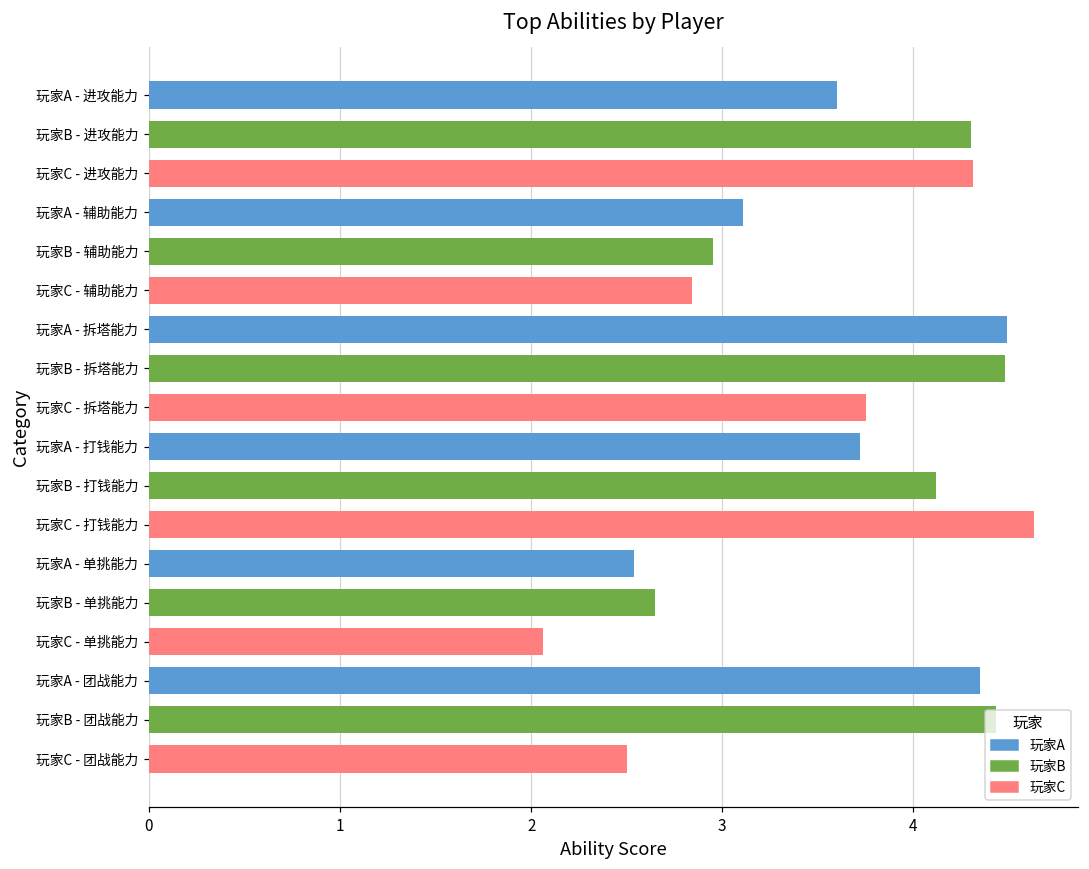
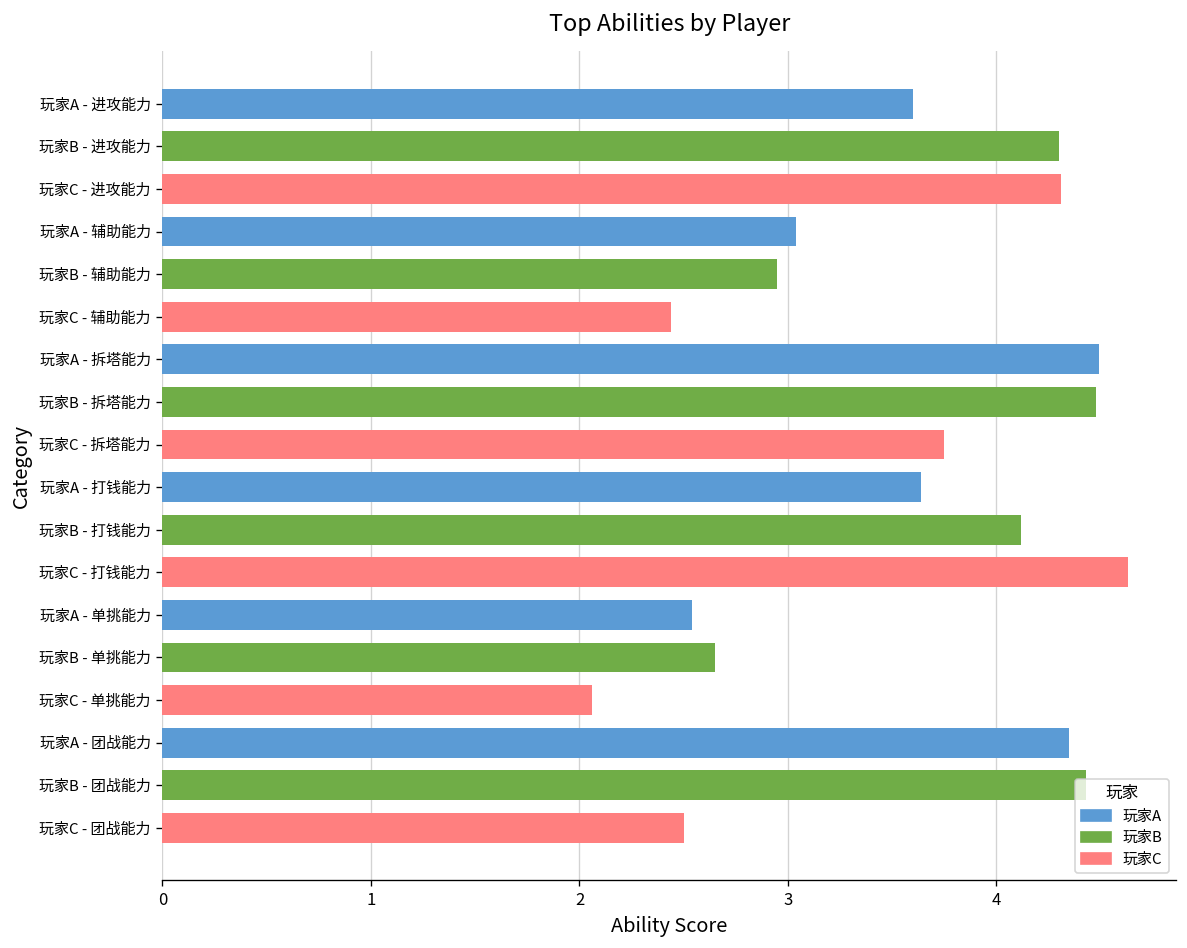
玩家A - 辅助能力: 3.11 -> 3.04
玩家C - 辅助能力: 2.84 -> 2.44
玩家A - 打钱能力: 3.72 -> 3.64
